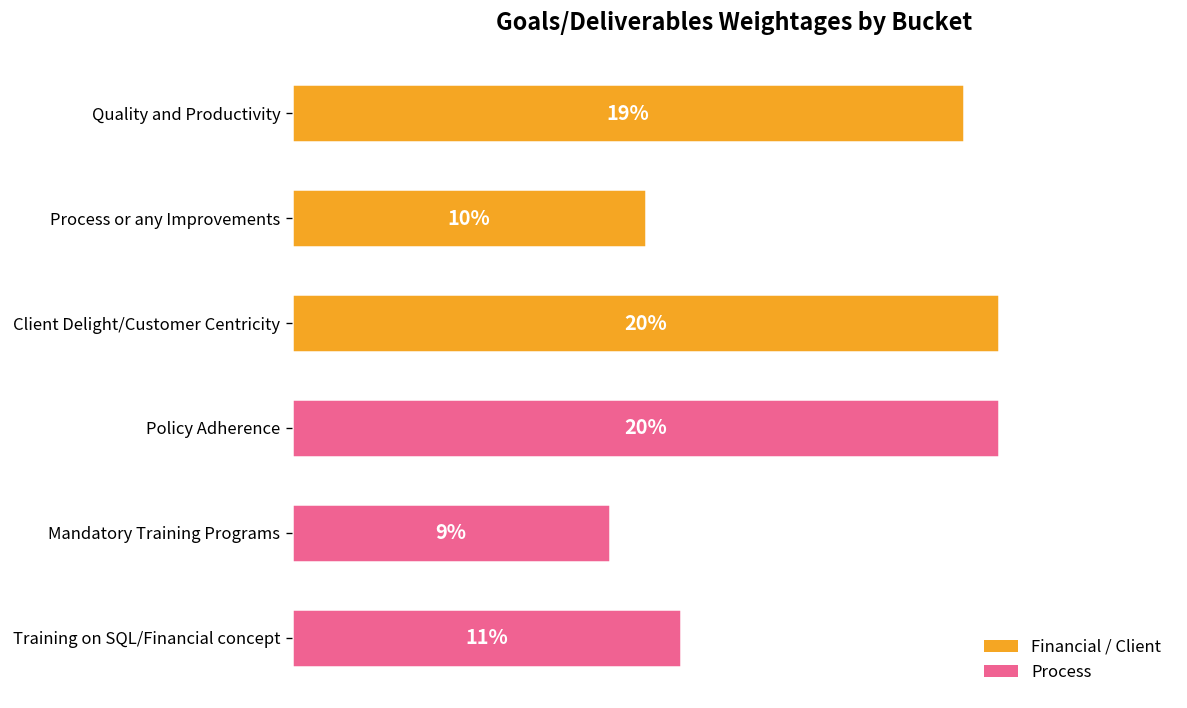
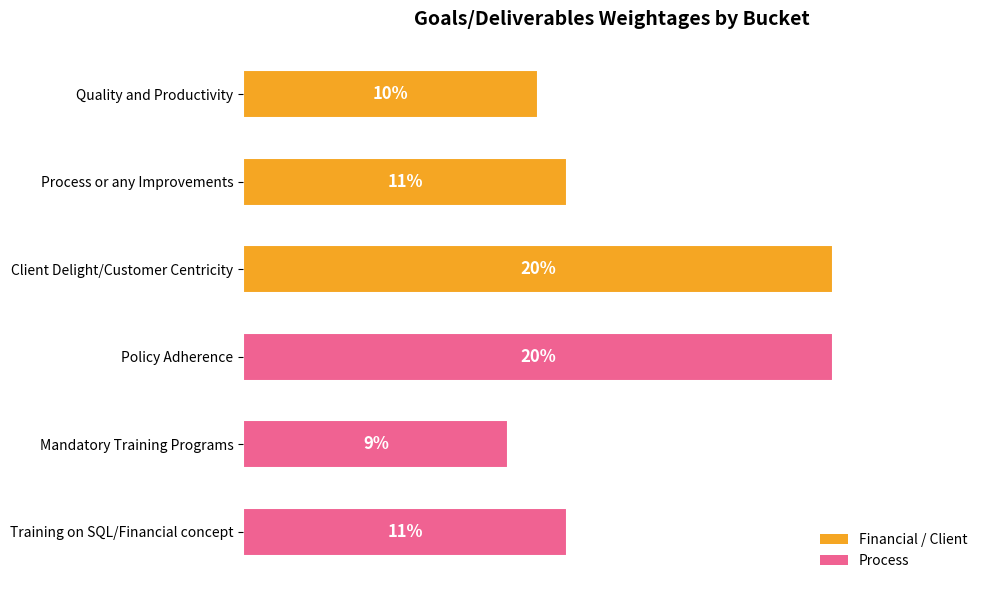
Quality and Productivity: 19% -> 10%
Process or any Improvements: 10% -> 11%
